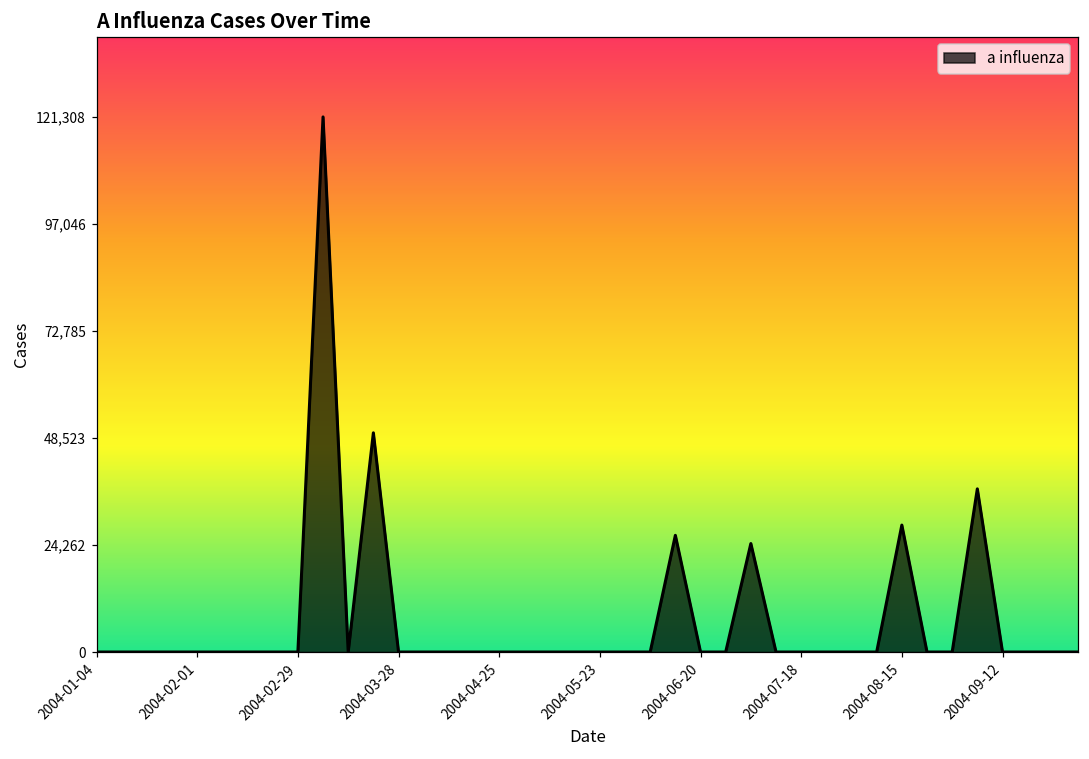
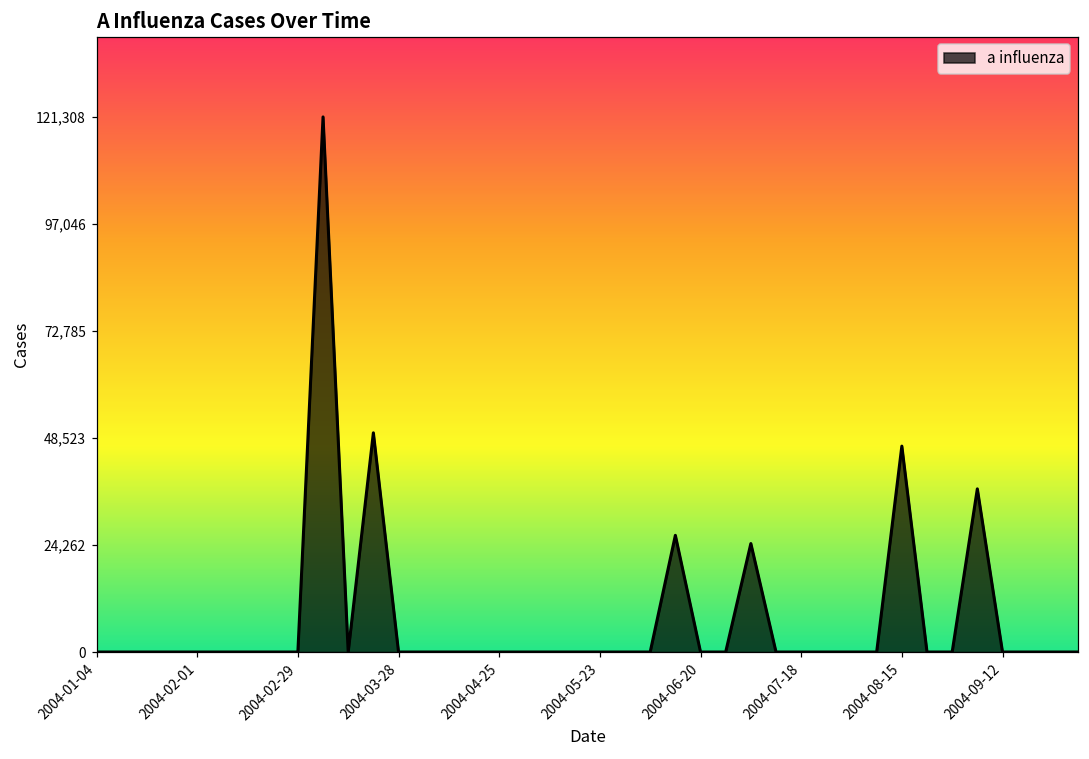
2004-08-15: 29,000 -> 47,000
